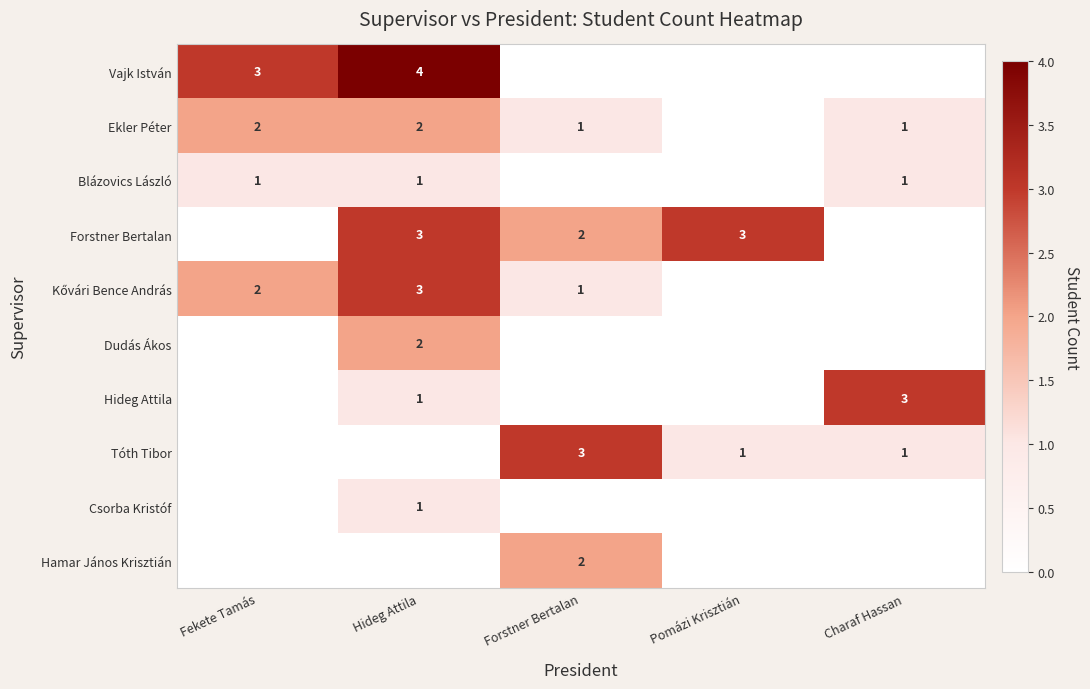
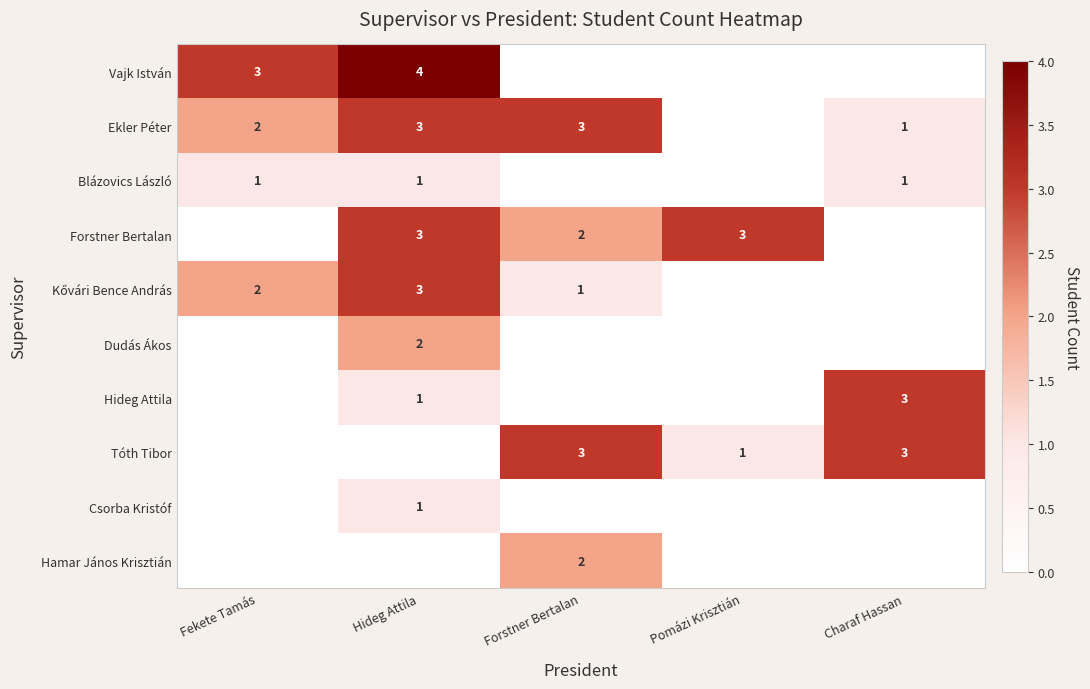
Ekler Péter, Hideg Attila: 2 -> 3
Ekler Péter, Forstner Bertalan: 1 -> 3
Tóth Tibor, Charaf Hassan: 1 -> 3
